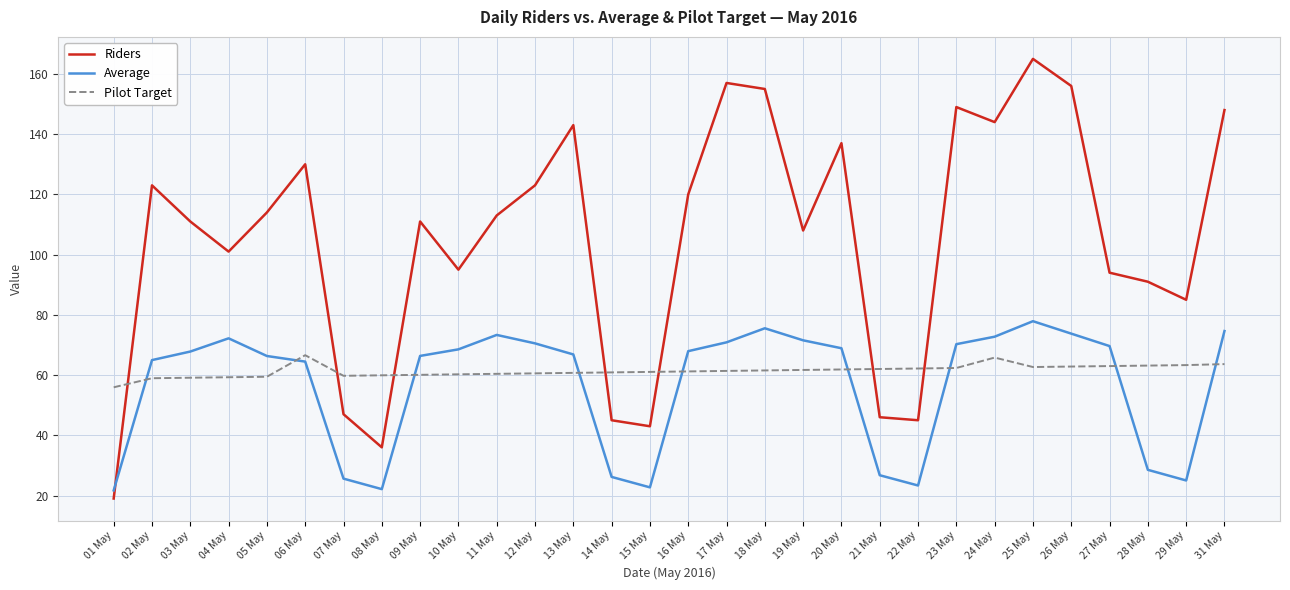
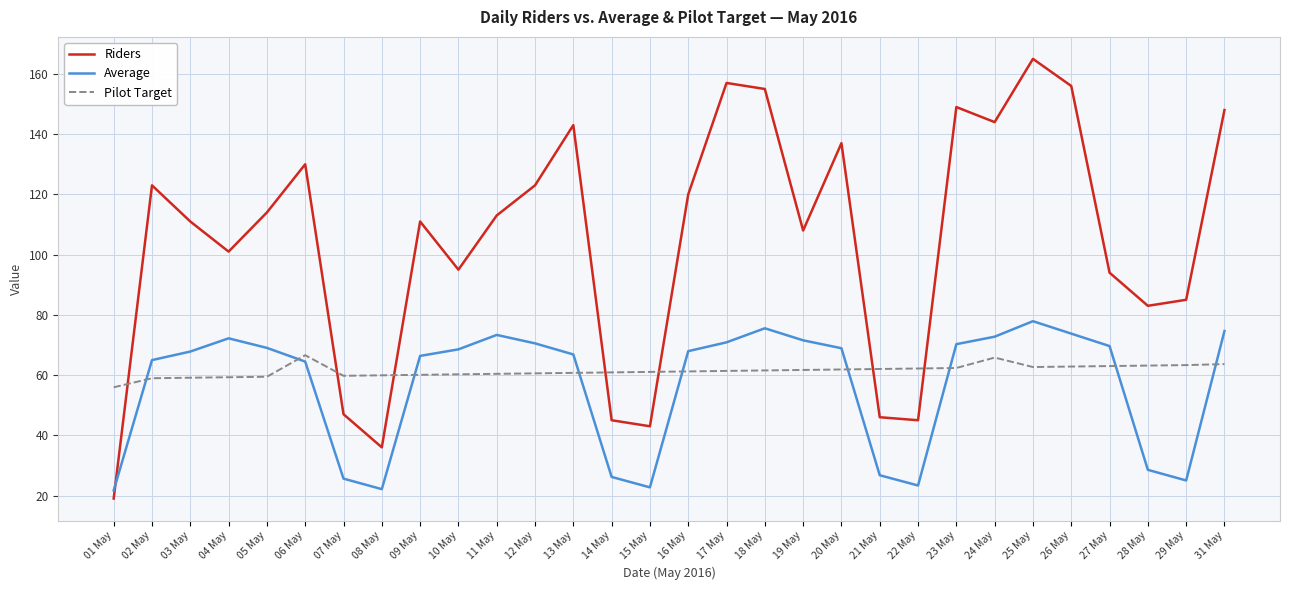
Average, 05 May: 66 -> 69
Riders, 28 May: 91 -> 83
